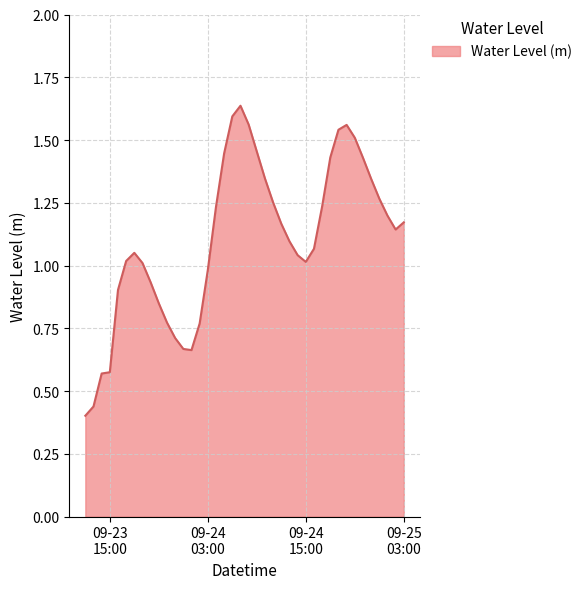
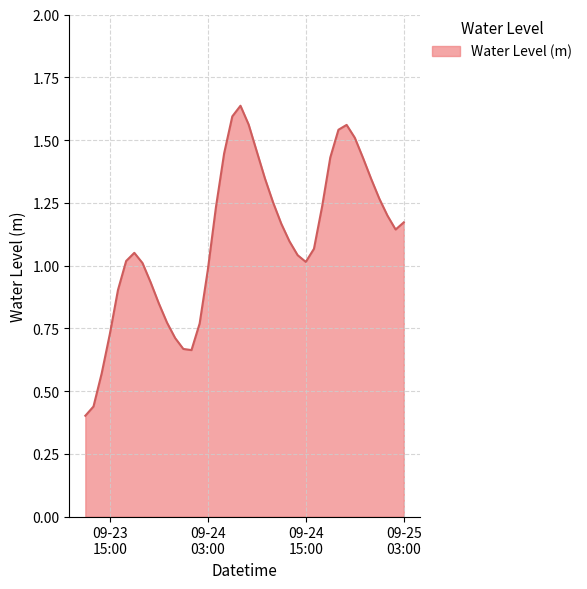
09-23 15:00: 0.57 -> 0.73
